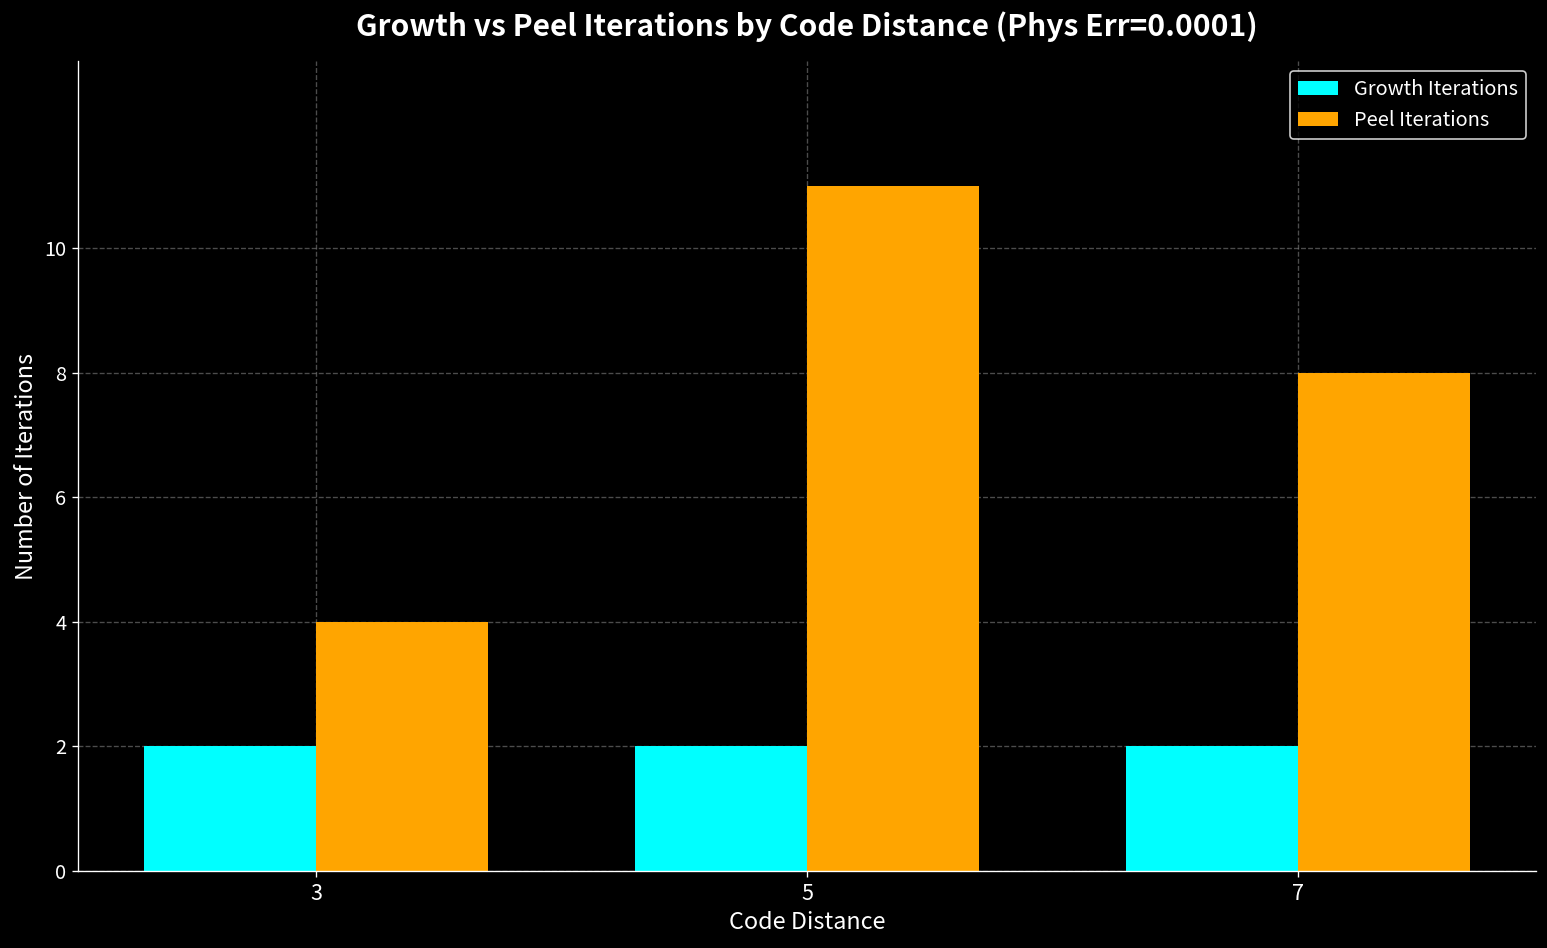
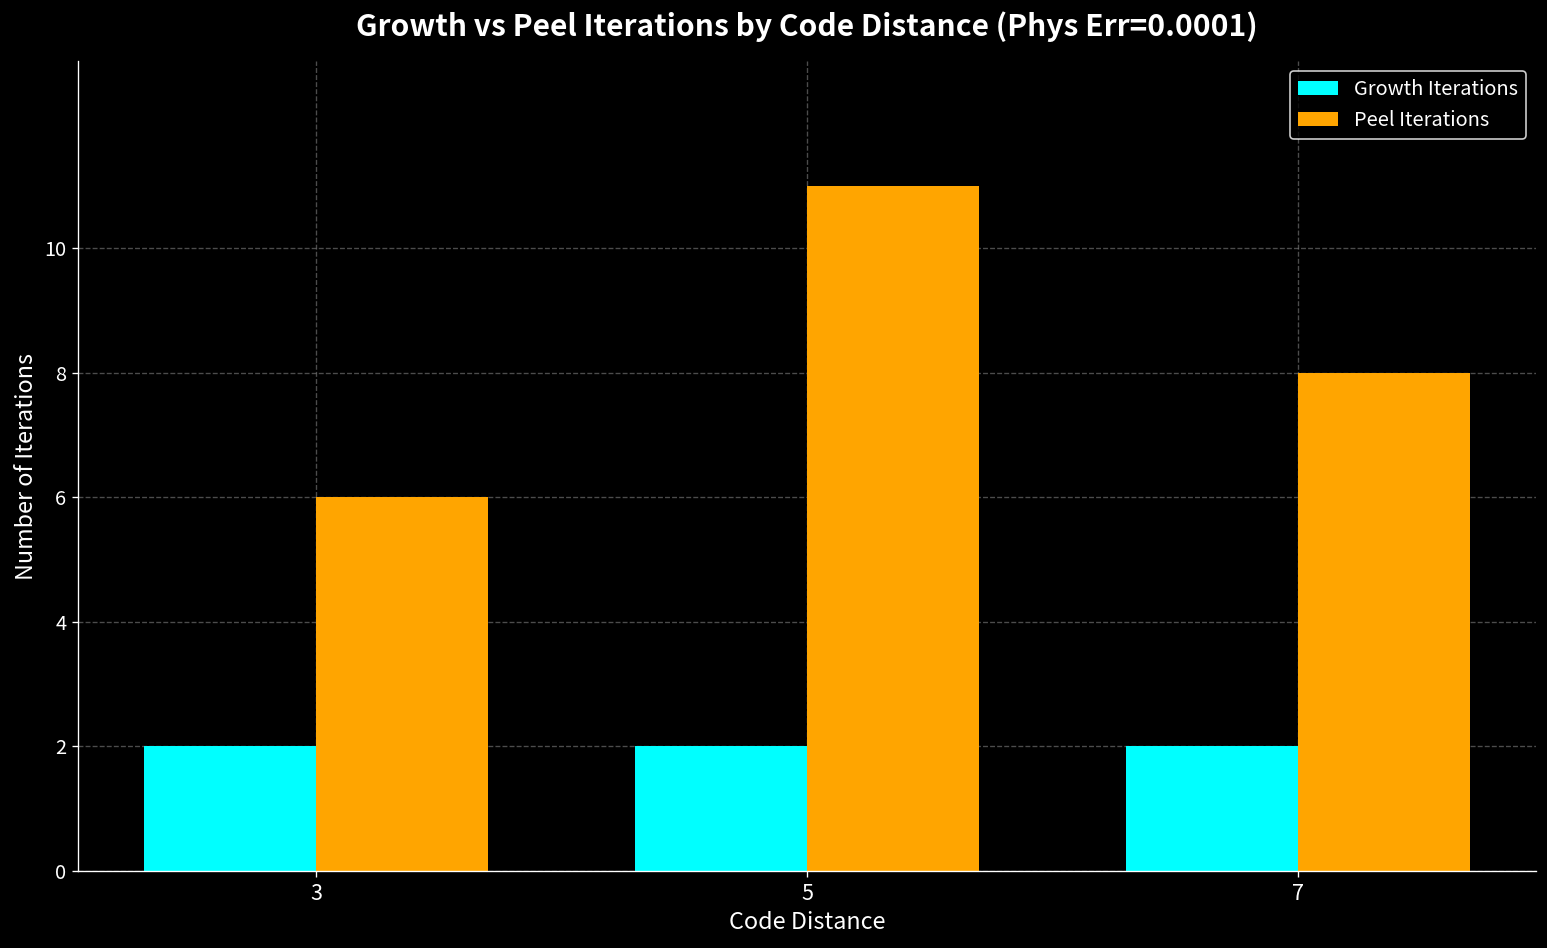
Peel Iterations, 3: 4 -> 6
